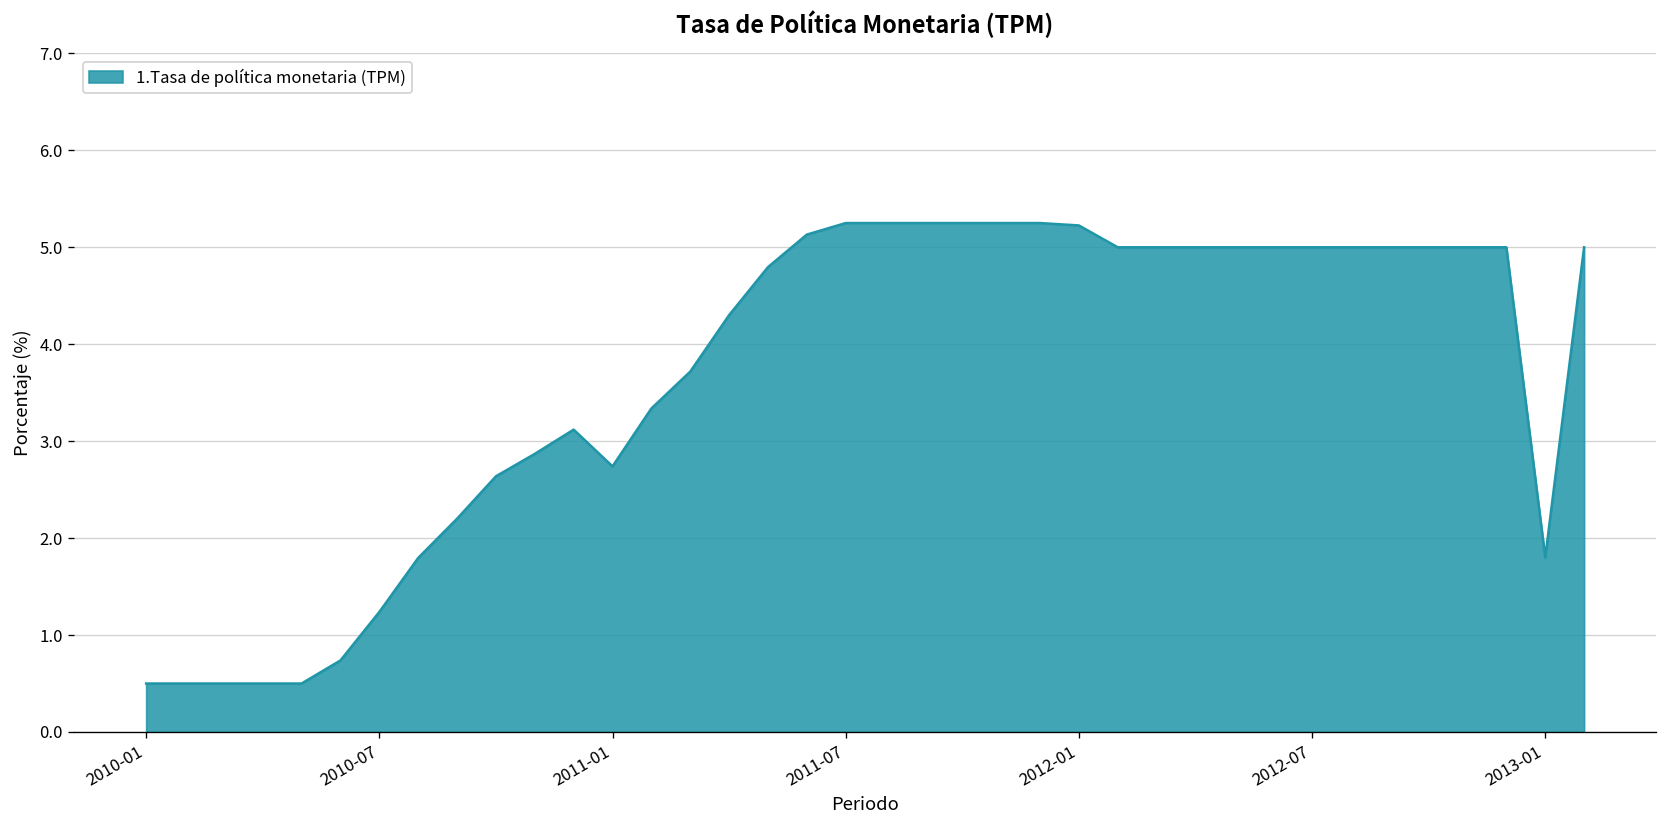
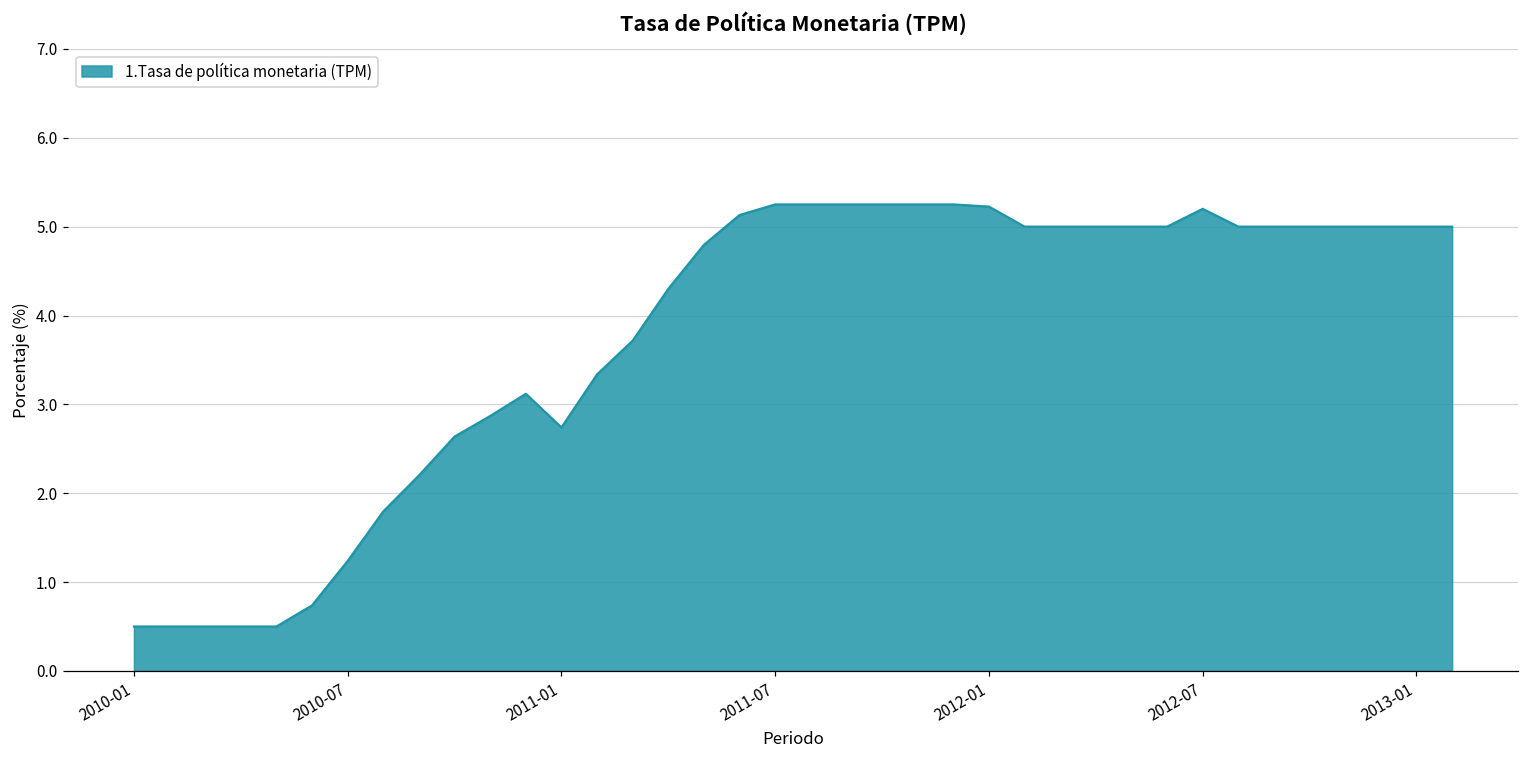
2012-07: 5.0 -> 5.2
2013-01: 1.8 -> 5.0
